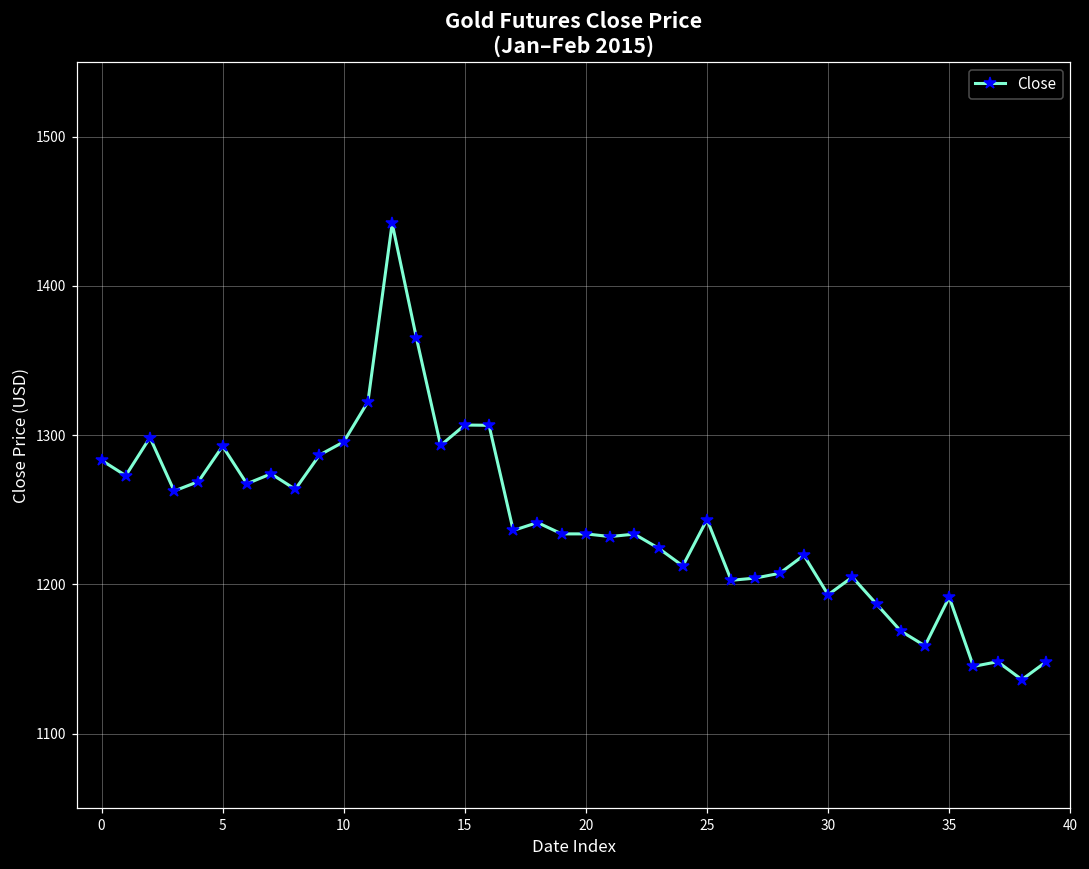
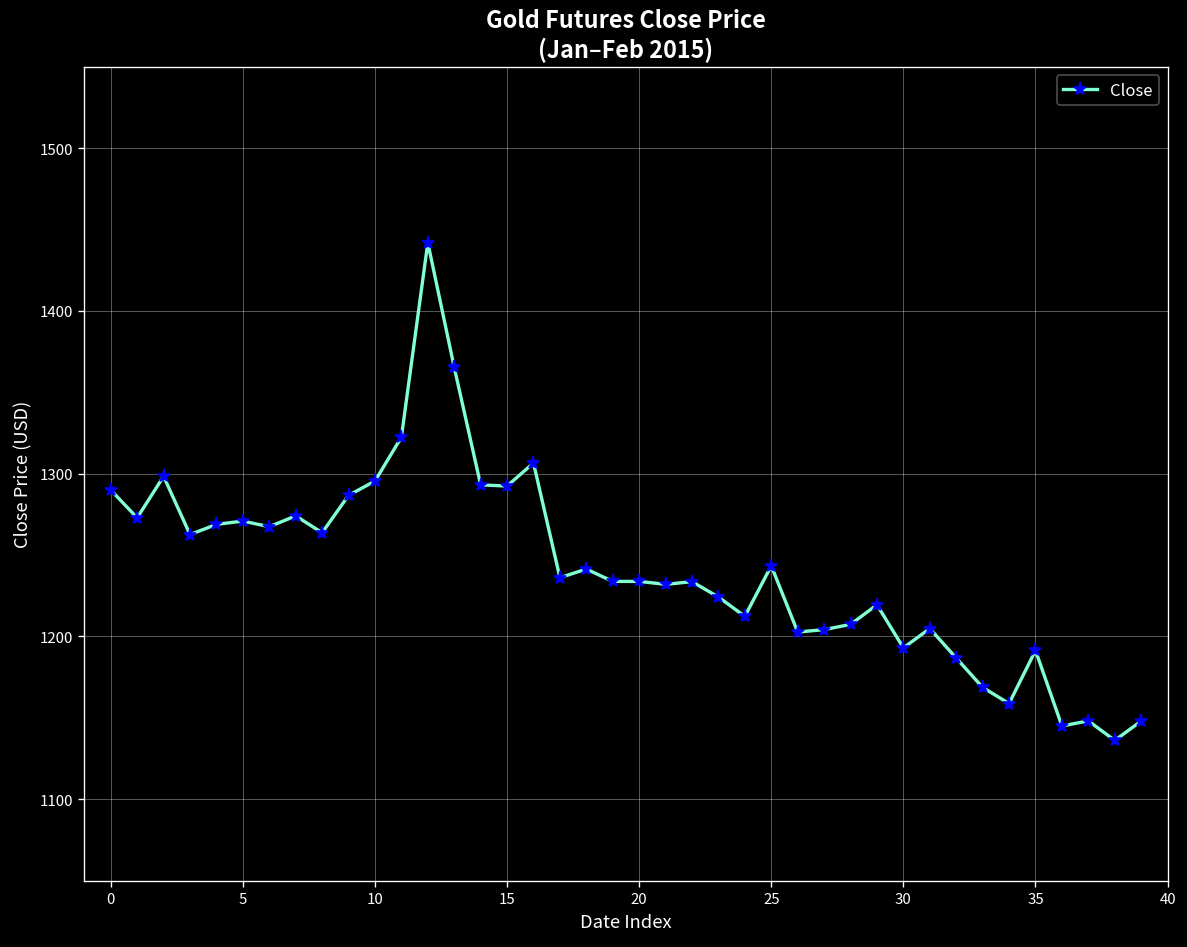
0: 1283 -> 1290
5: 1293 -> 1271
15: 1307 -> 1292
